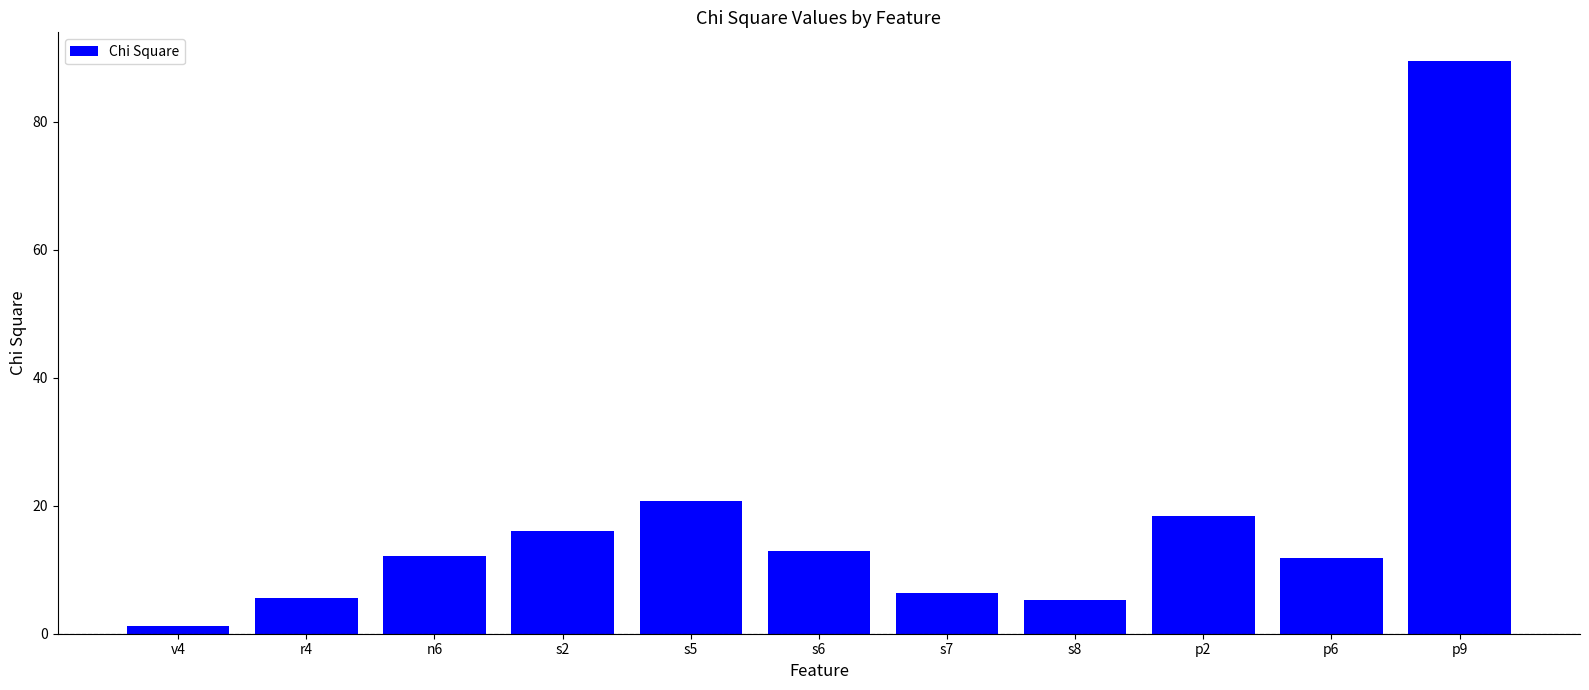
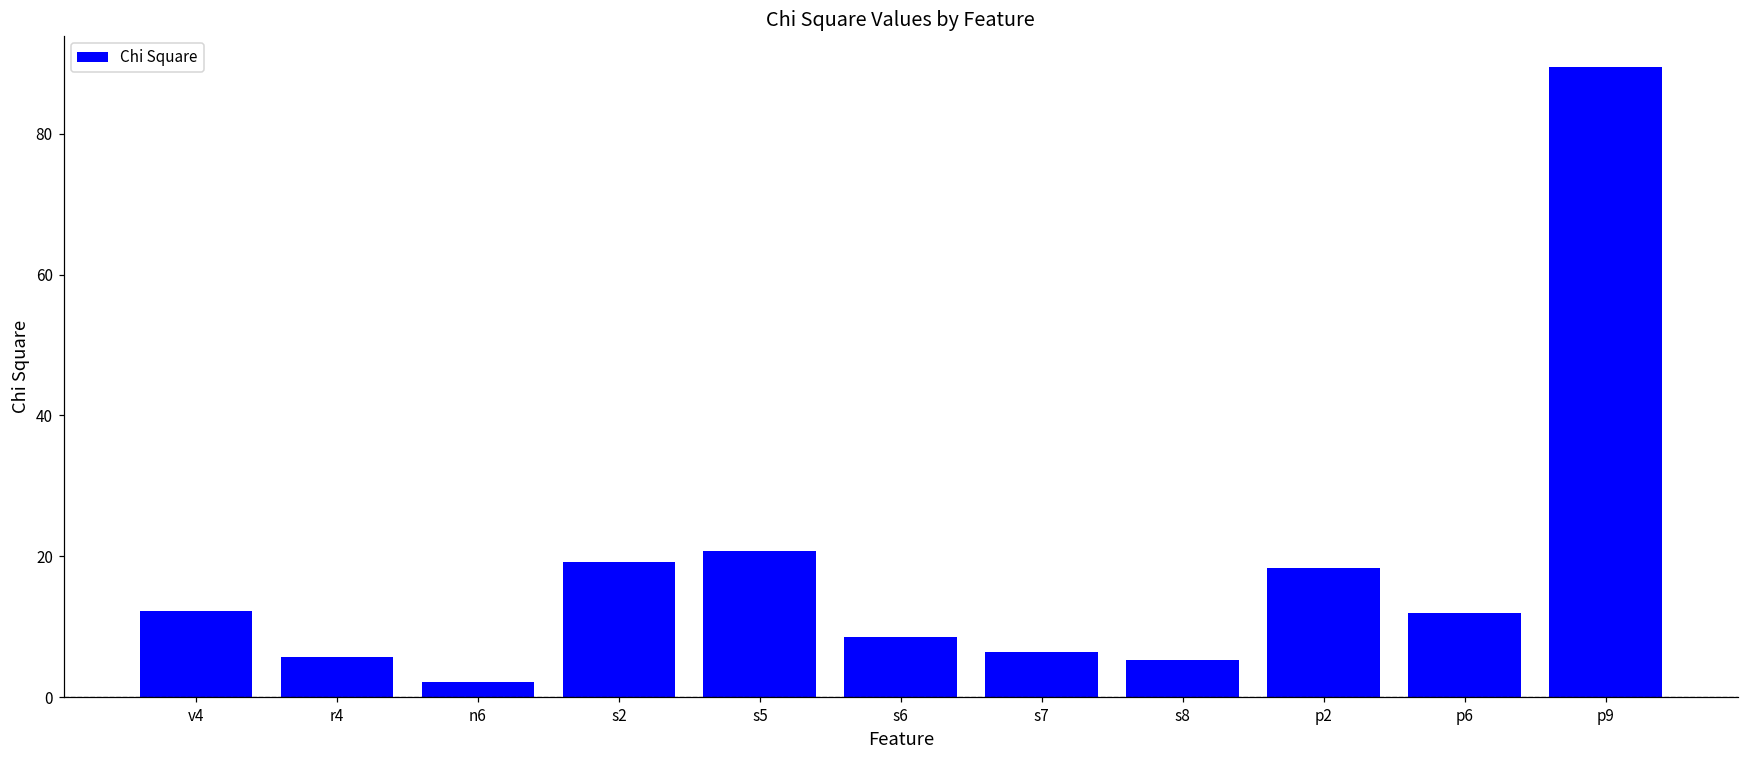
v4: 1 -> 12
n6: 12 -> 2
s2: 16 -> 19
s6: 13 -> 9
